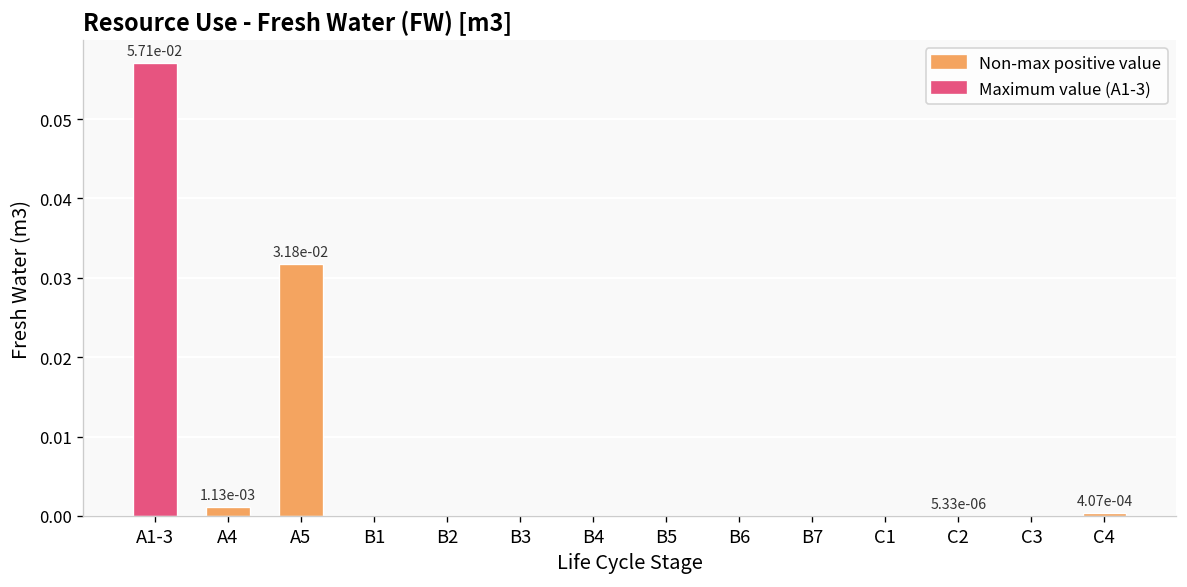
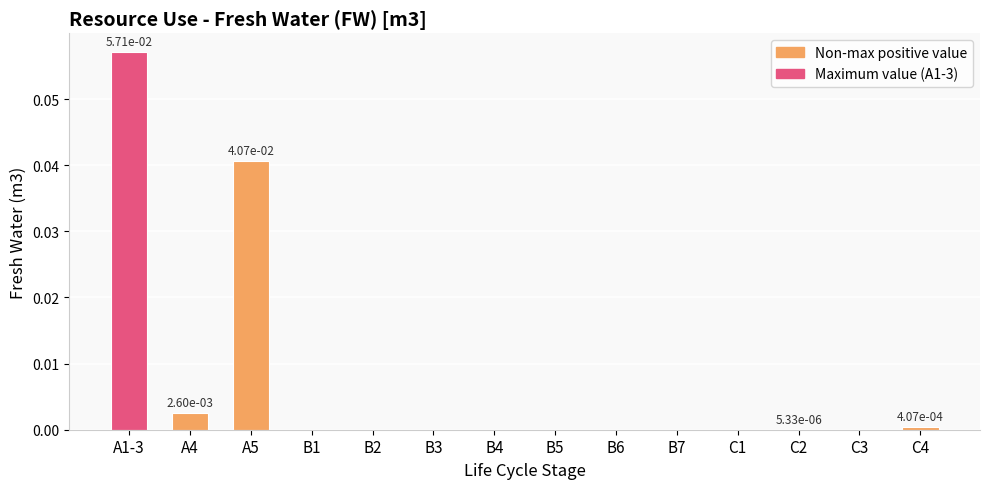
A4: 1.13e-03 -> 2.60e-03
A5: 3.18e-02 -> 4.07e-02
